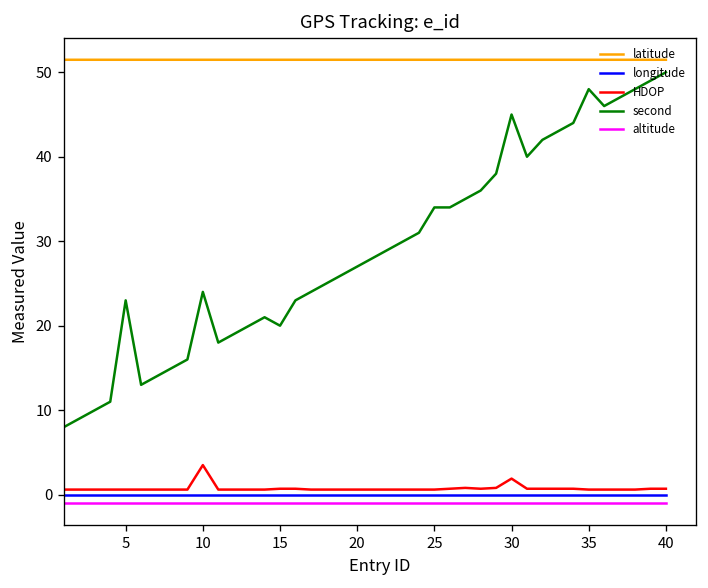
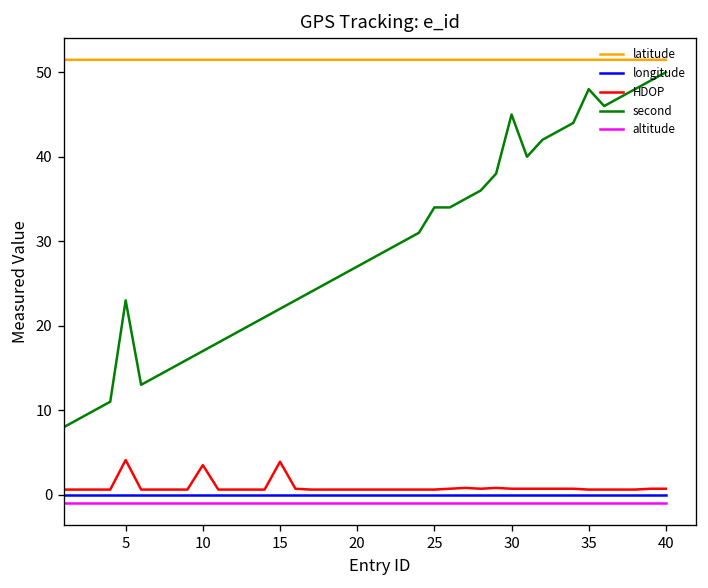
HDOP, 5: 1 -> 4
second, 10: 24 -> 17
HDOP, 15: 1 -> 4
second, 15: 20 -> 22
HDOP, 30: 2 -> 1
